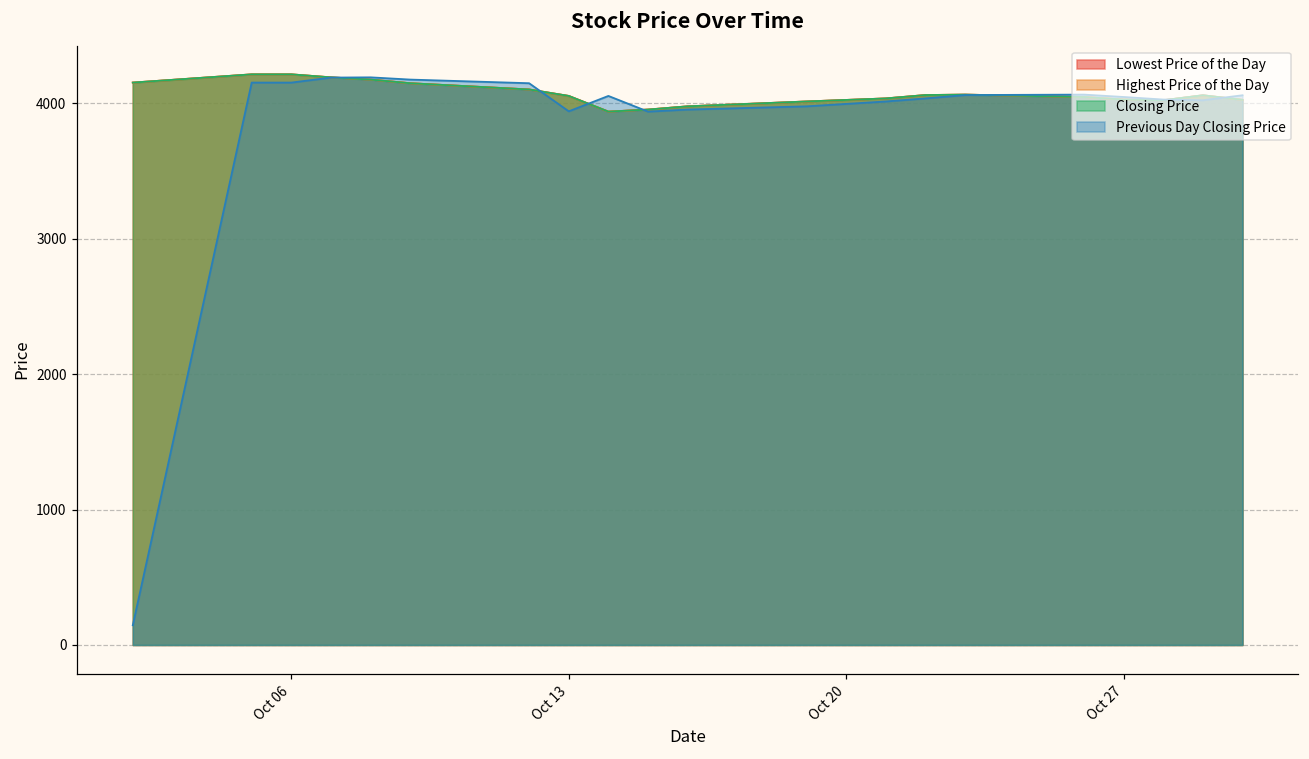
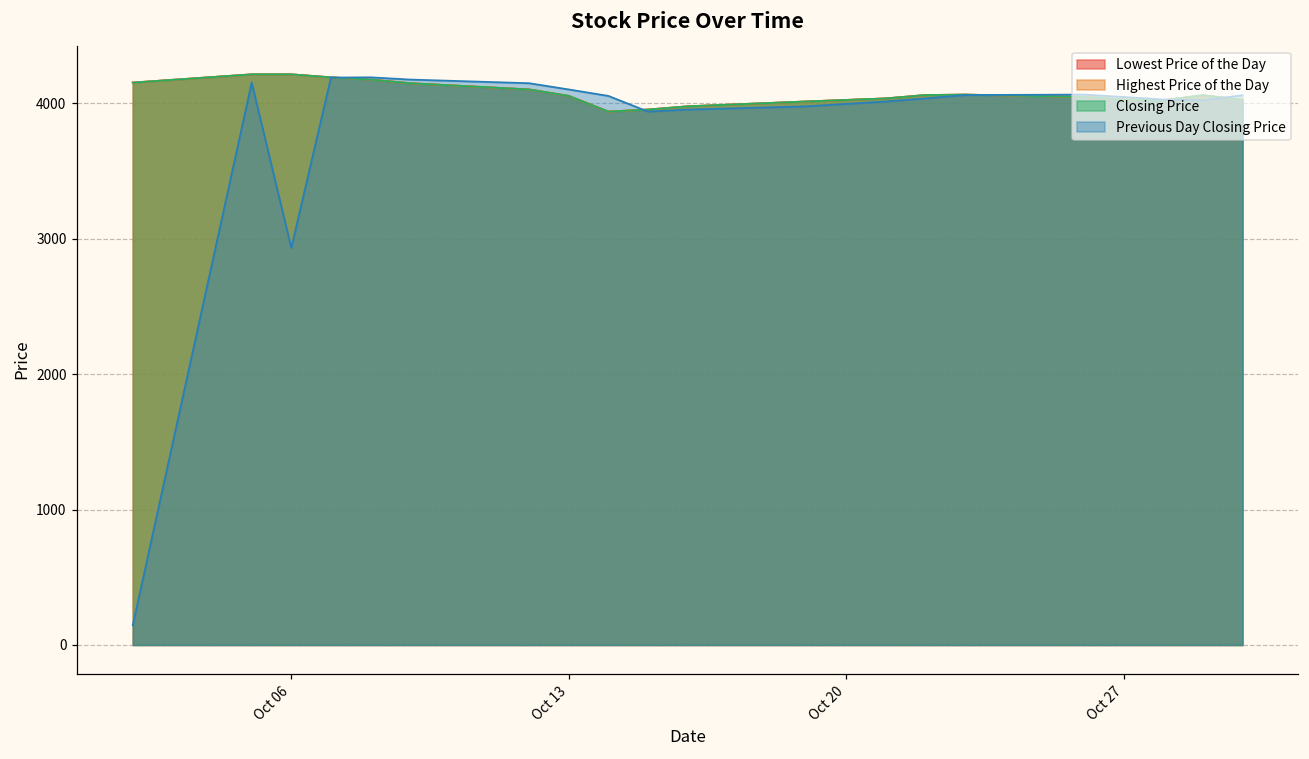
Previous Day Closing Price, Oct 06: 4150 -> 2930
Previous Day Closing Price, Oct 13: 3940 -> 4100
